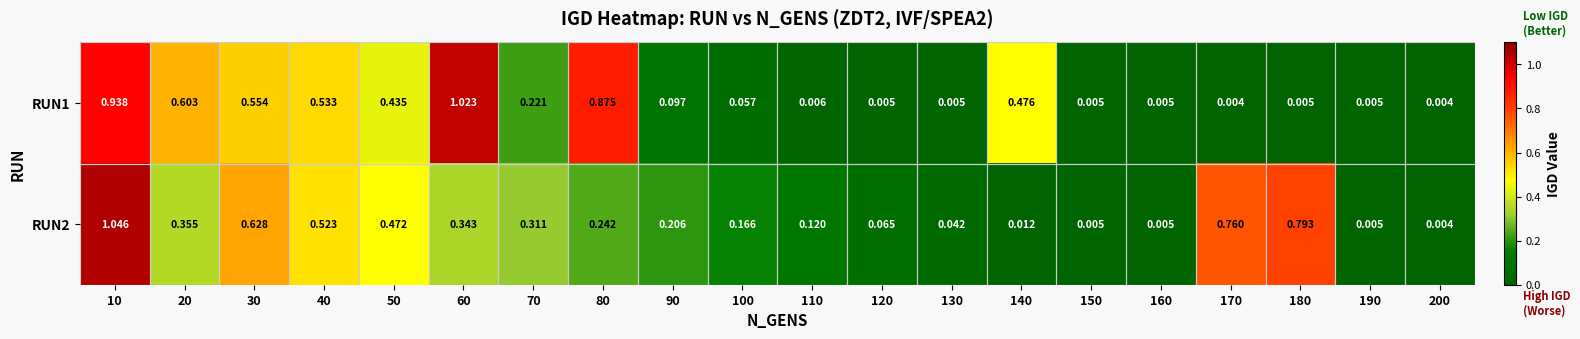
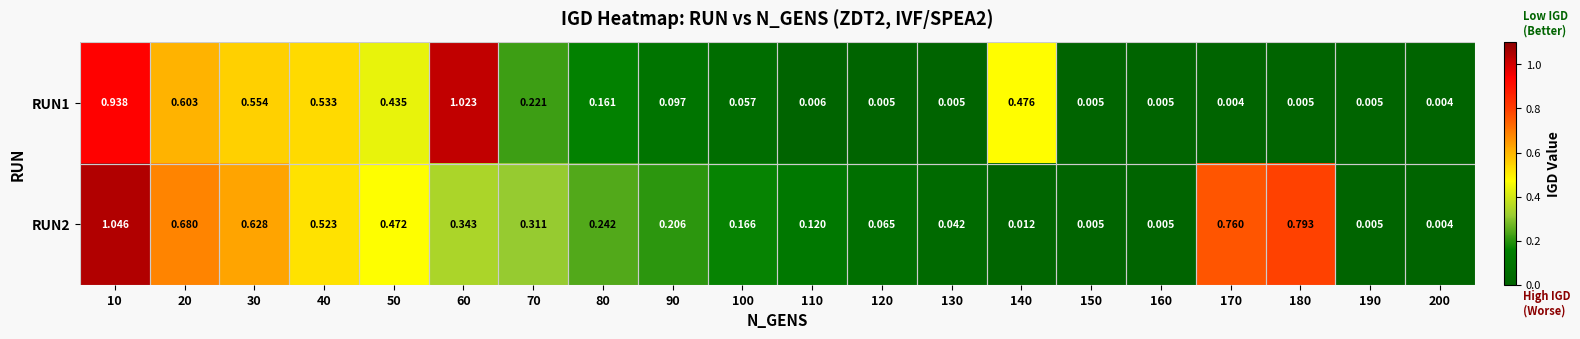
RUN1, 80: 0.875 -> 0.161
RUN2, 20: 0.355 -> 0.680
